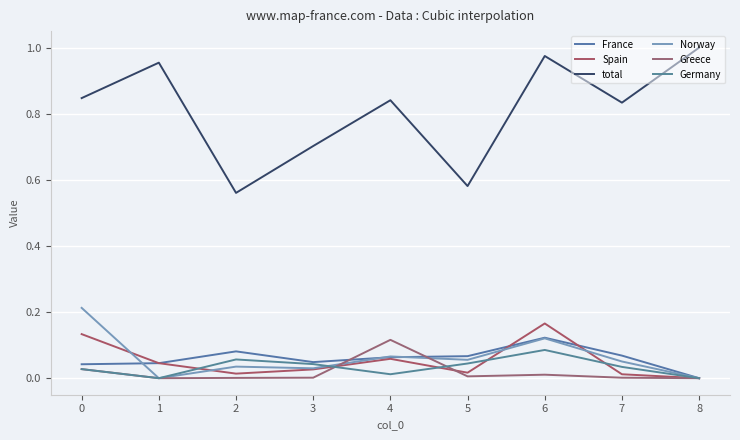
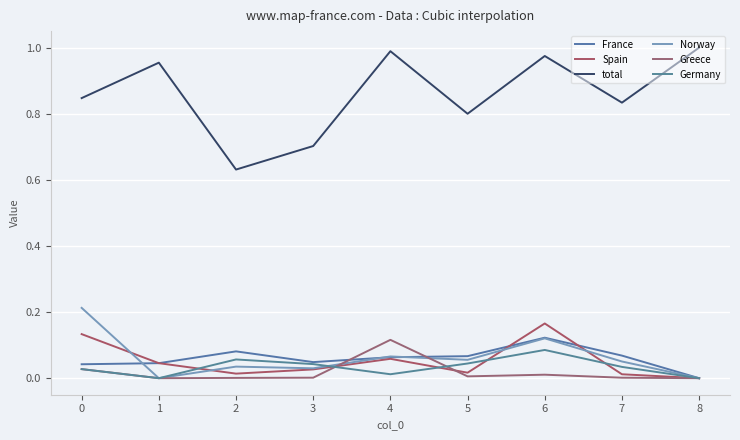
total, 2: 0.56 -> 0.63
total, 4: 0.84 -> 0.99
total, 5: 0.58 -> 0.80
